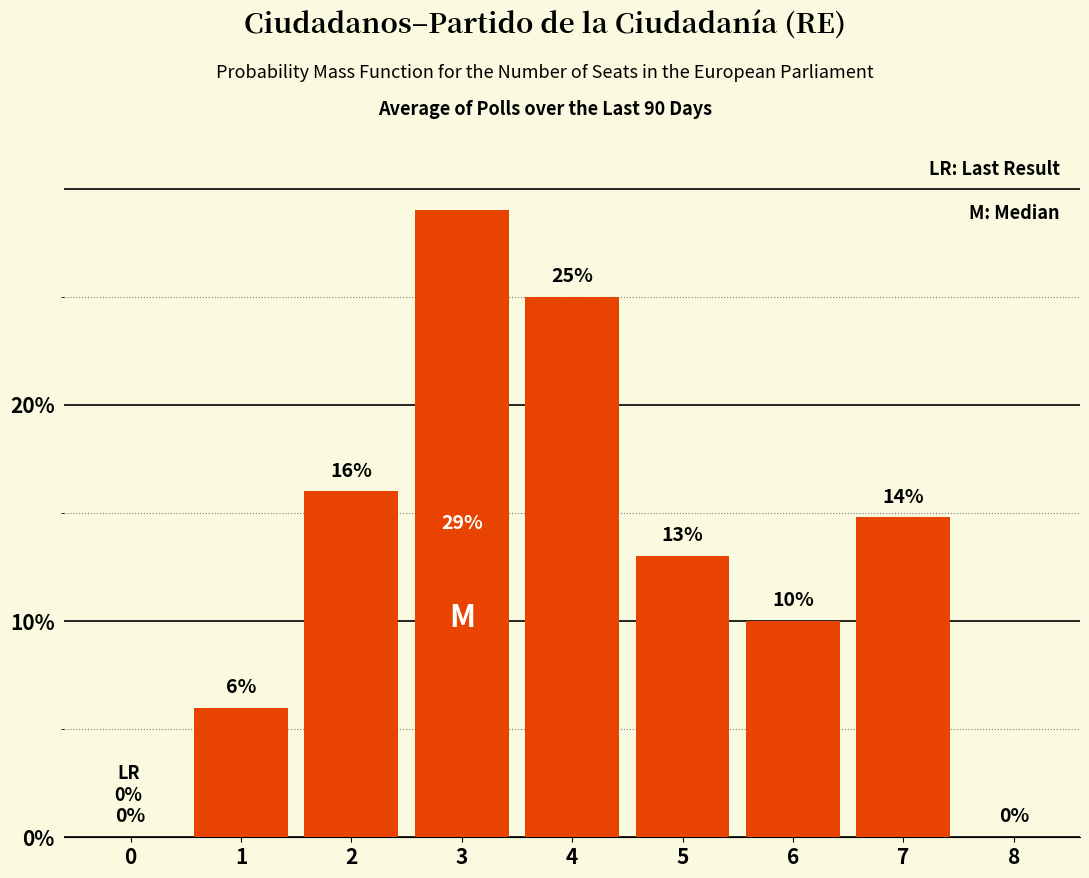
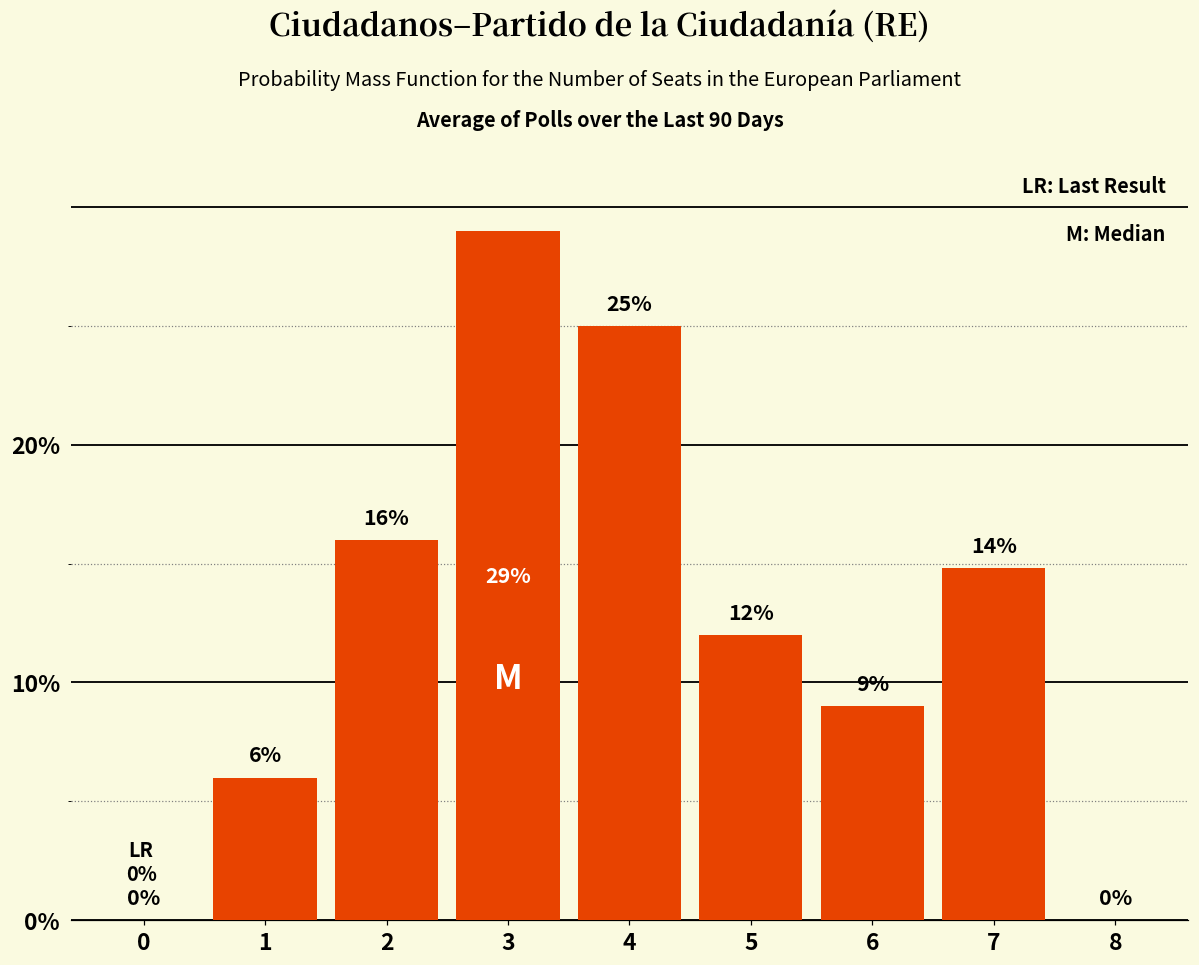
5: 13% -> 12%
6: 10% -> 9%
